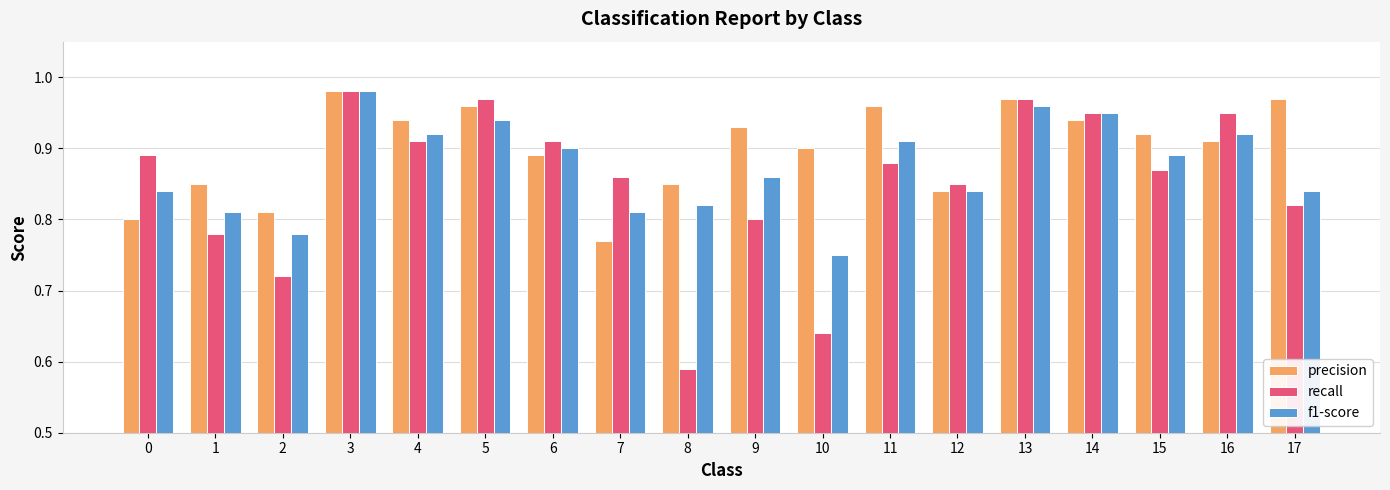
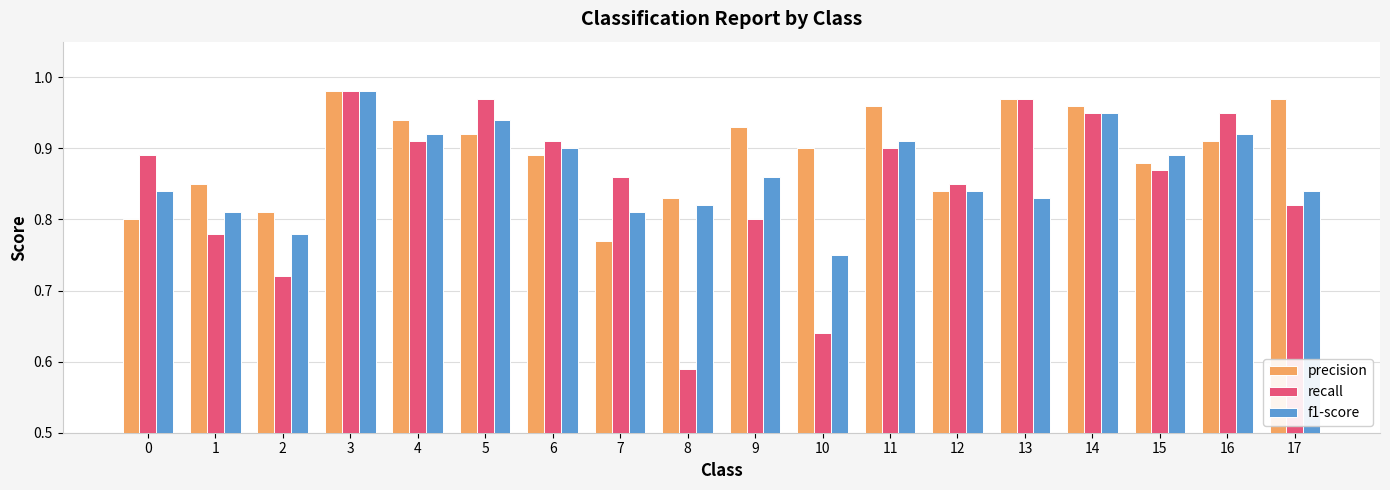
precision, 5: 0.96 -> 0.92
precision, 8: 0.85 -> 0.83
recall, 11: 0.88 -> 0.90
f1-score, 13: 0.96 -> 0.83
precision, 14: 0.94 -> 0.96
precision, 15: 0.92 -> 0.88
